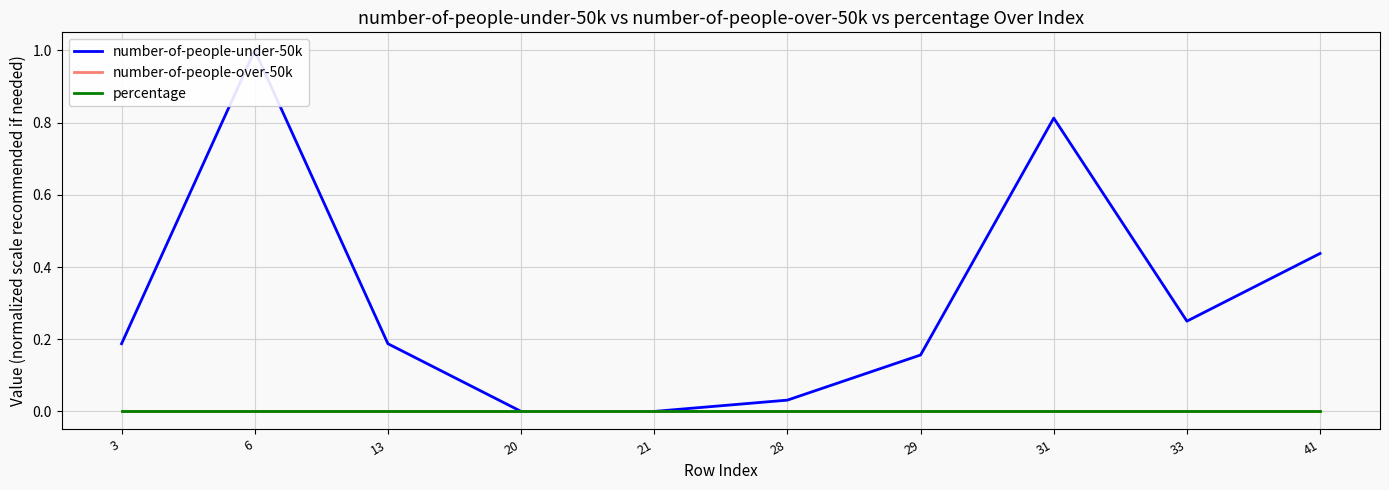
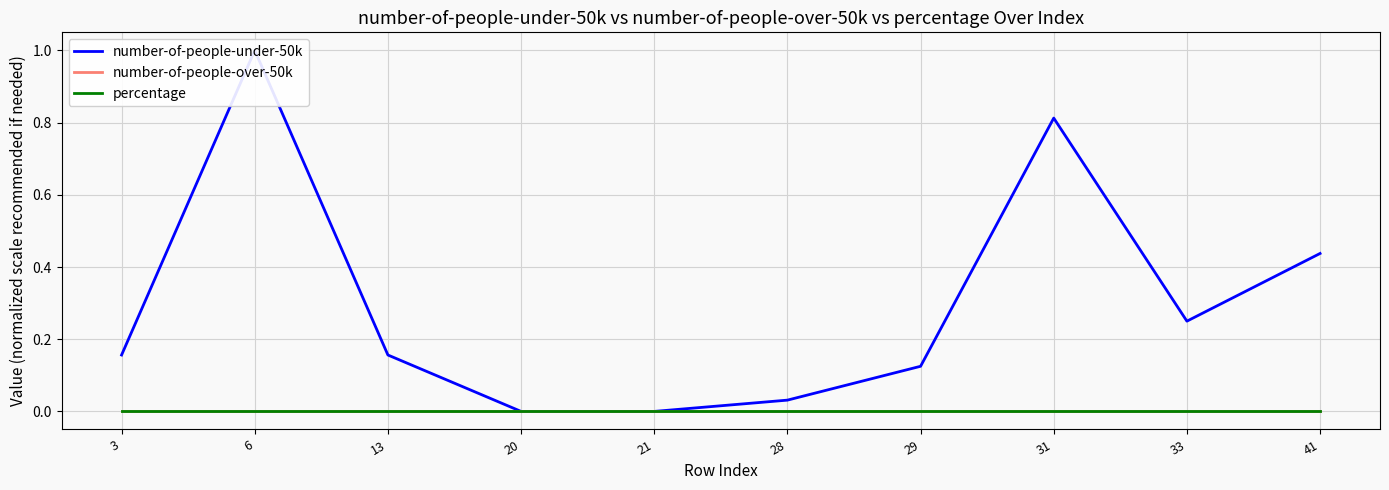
number-of-people-under-50k, 3: 0.19 -> 0.16
number-of-people-under-50k, 13: 0.19 -> 0.16
number-of-people-under-50k, 29: 0.16 -> 0.13
